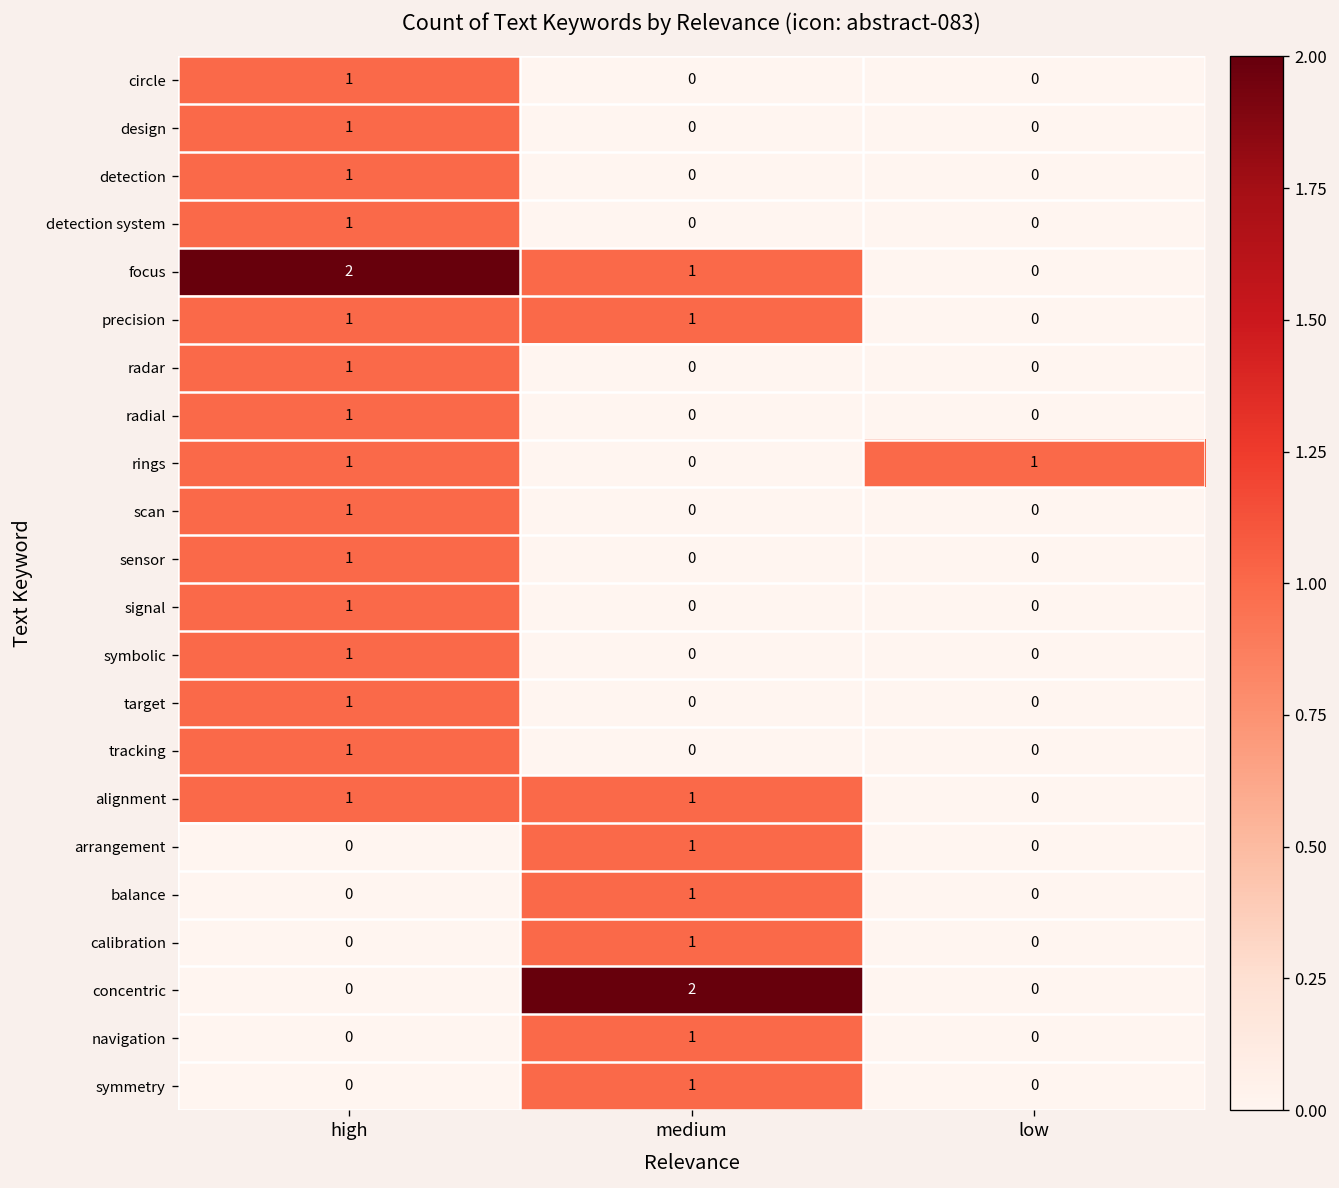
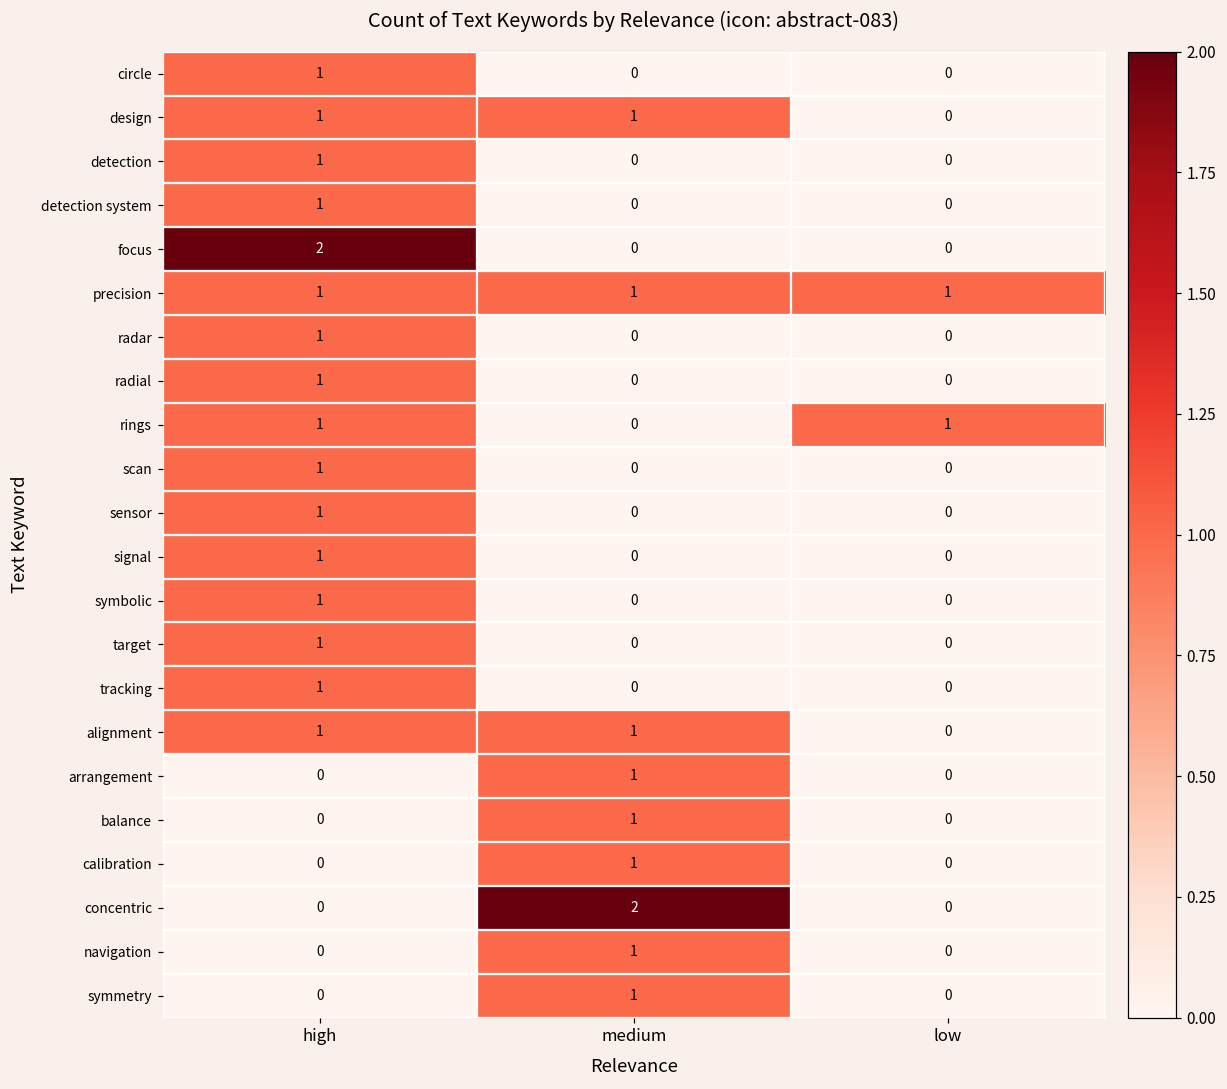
design, medium: 0 -> 1
focus, medium: 1 -> 0
precision, low: 0 -> 1
